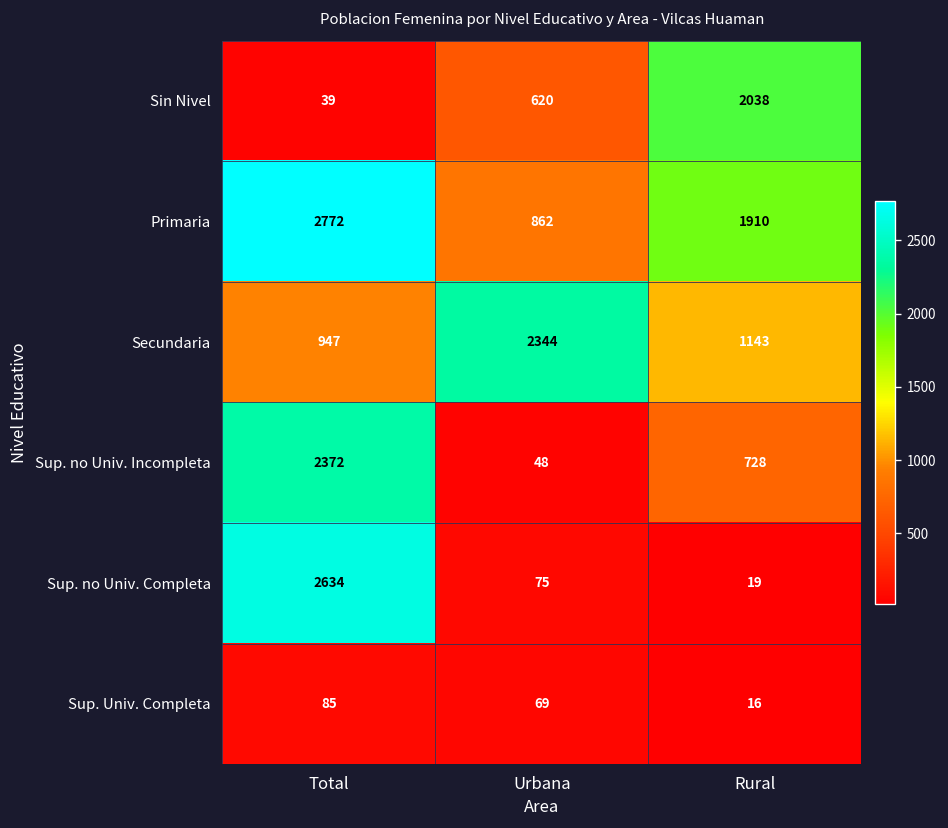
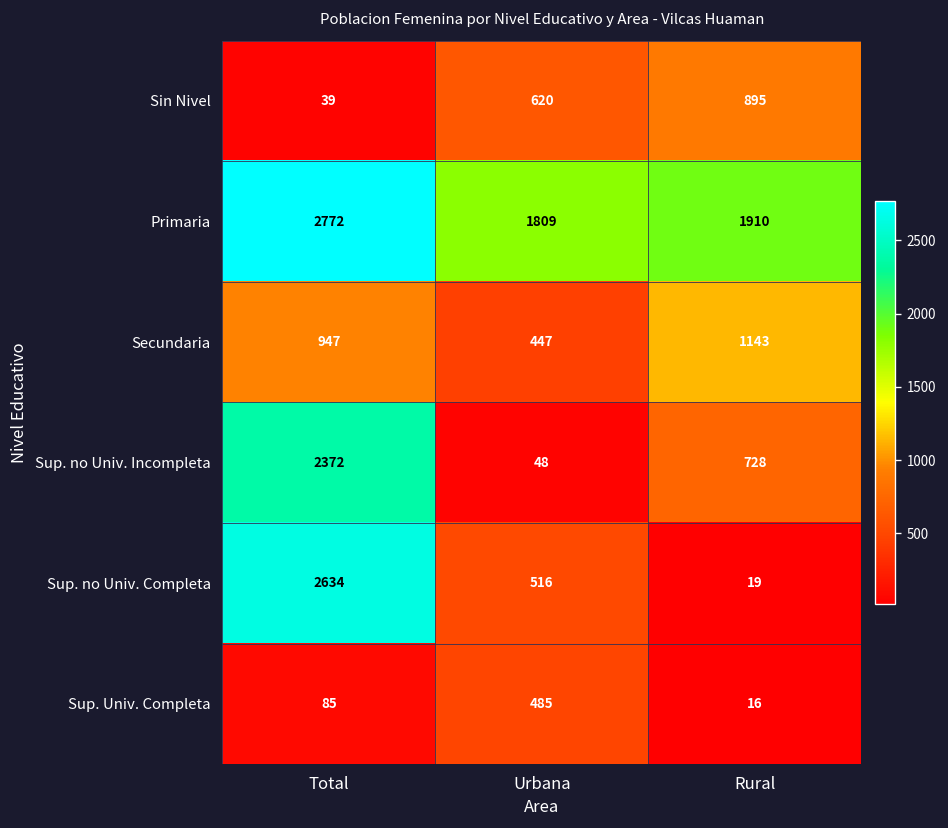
Sin Nivel, Rural: 2038 -> 895
Primaria, Urbana: 862 -> 1809
Secundaria, Urbana: 2344 -> 447
Sup. no Univ. Completa, Urbana: 75 -> 516
Sup. Univ. Completa, Urbana: 69 -> 485
